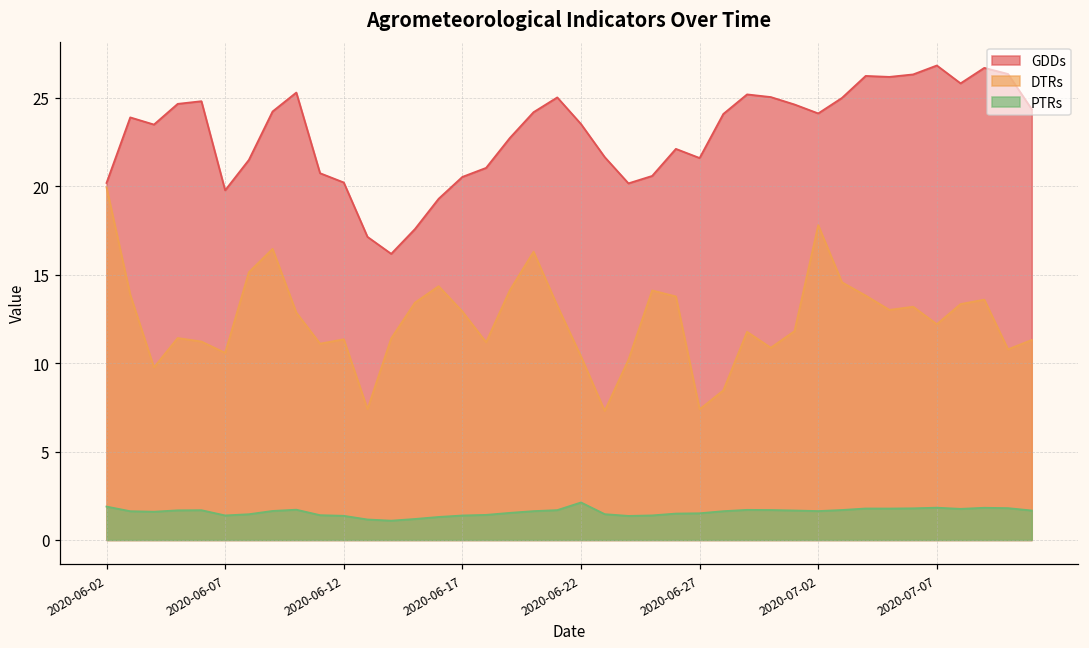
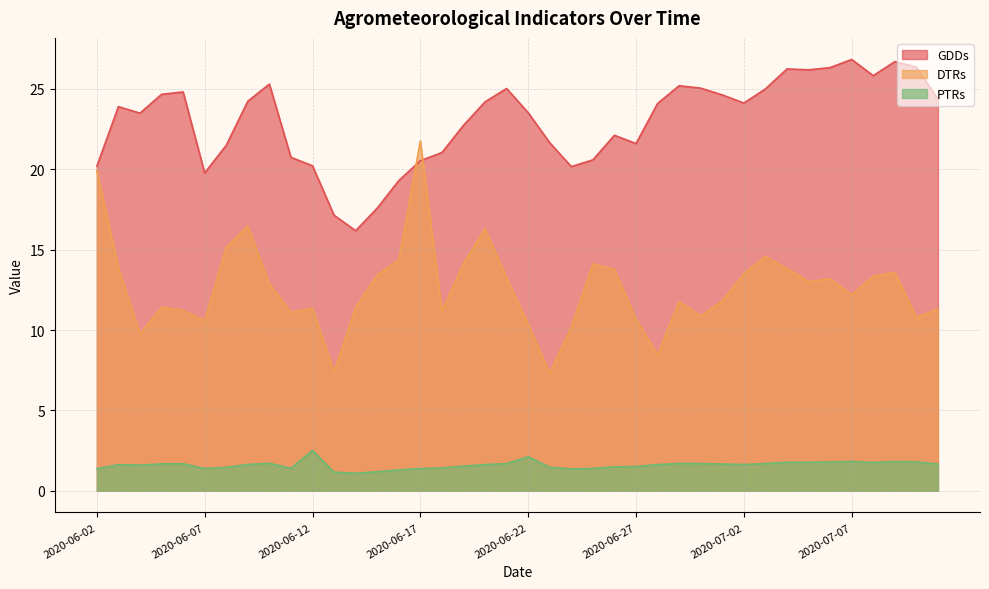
PTRs, 2020-06-02: 1.9 -> 1.4
PTRs, 2020-06-12: 1.4 -> 2.5
DTRs, 2020-06-17: 12.9 -> 21.8
DTRs, 2020-06-27: 7.4 -> 10.7
DTRs, 2020-07-02: 17.8 -> 13.5
